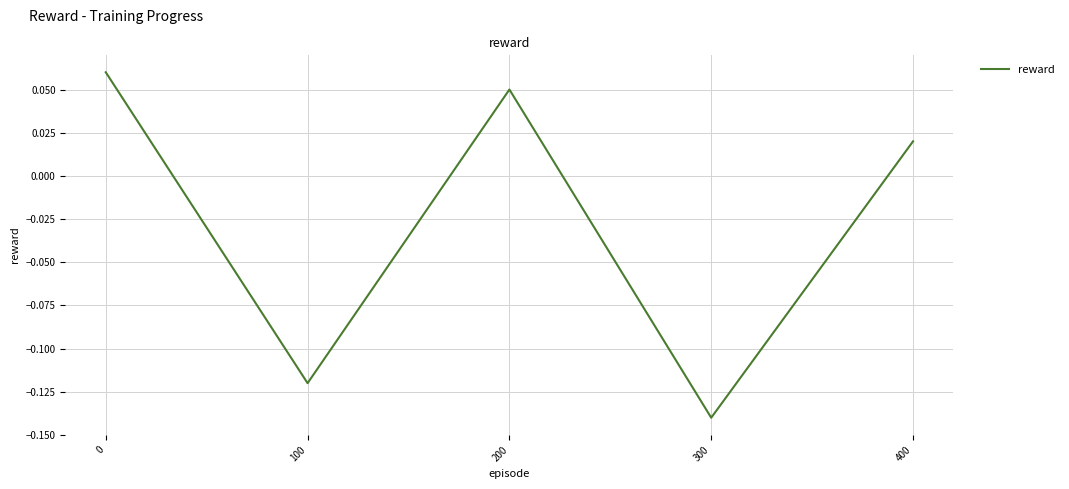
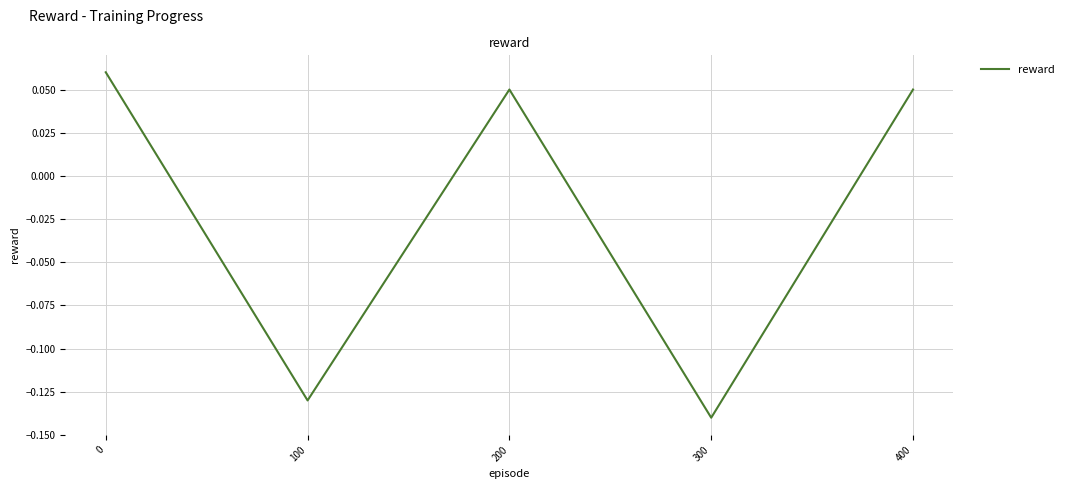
100: -0.12 -> -0.13
400: 0.02 -> 0.05
